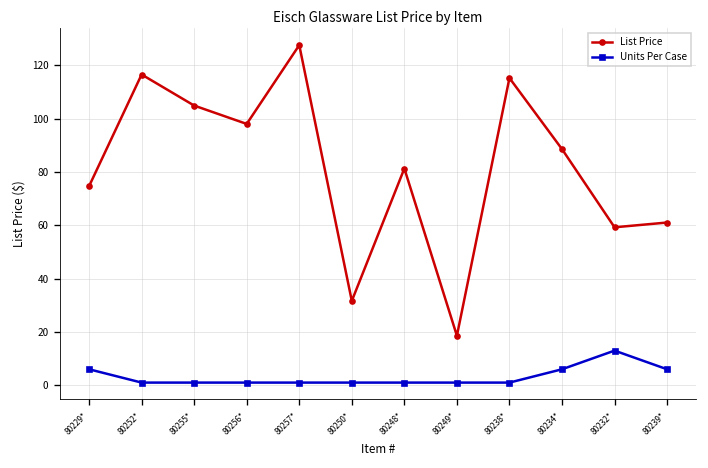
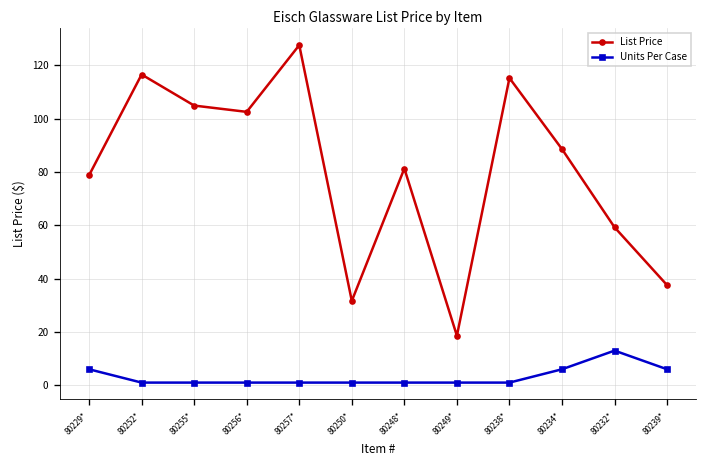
List Price, 80229*: 75 -> 79
List Price, 80256*: 98 -> 103
List Price, 80239*: 61 -> 38
